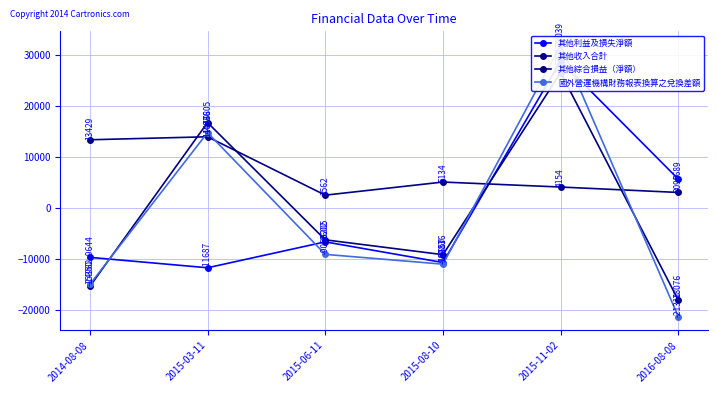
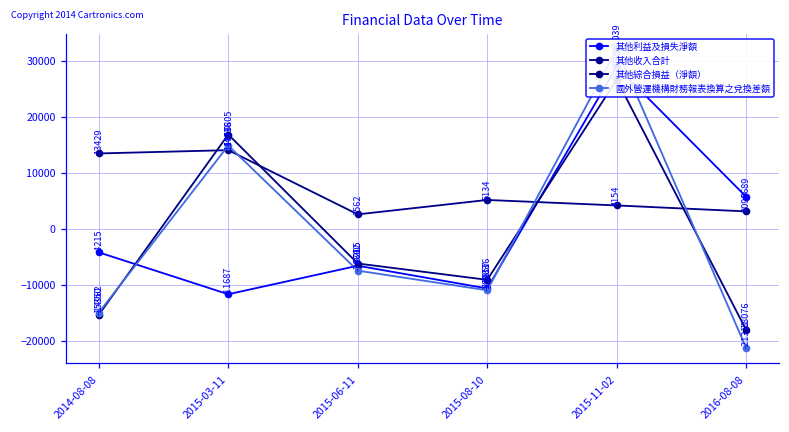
其他利益及損失淨額, 2014-08-08: -9644 -> -4215
國外營運機構財務報表換算之兌換差額, 2015-06-11: -9056 -> -7476
